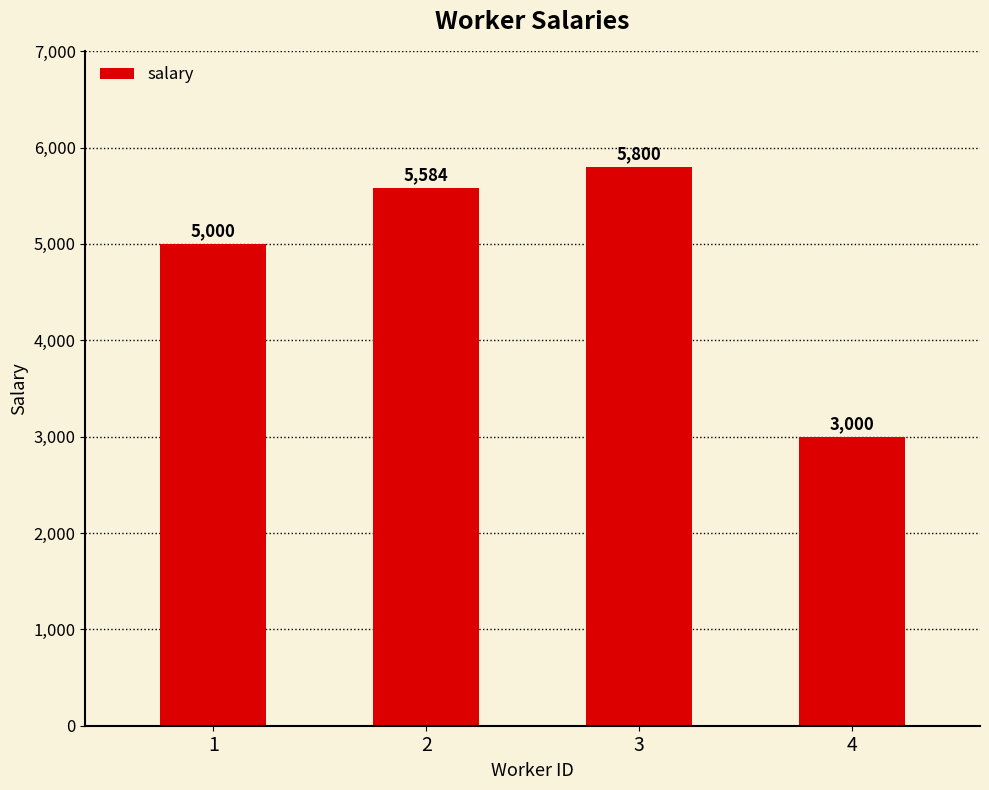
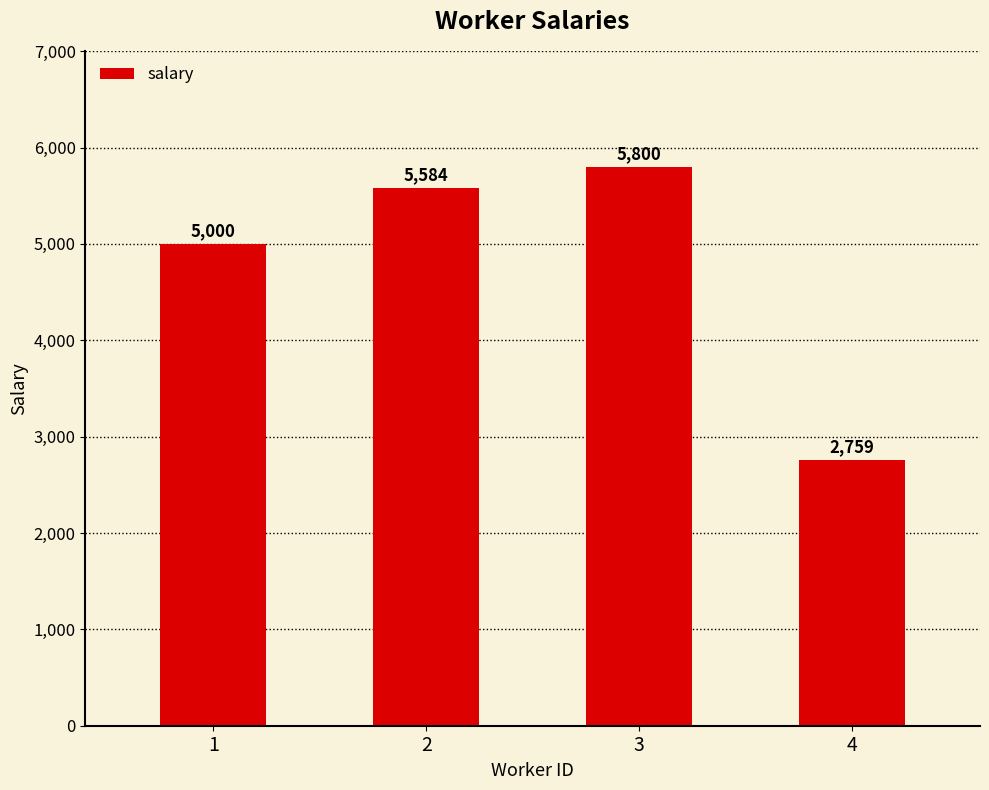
4: 3,000 -> 2,759
